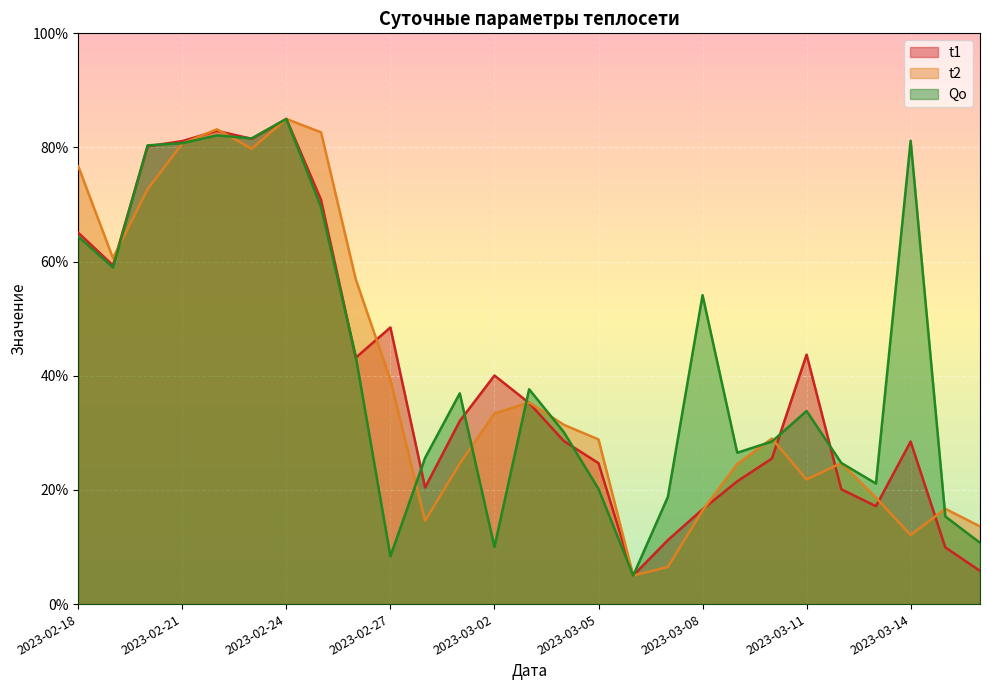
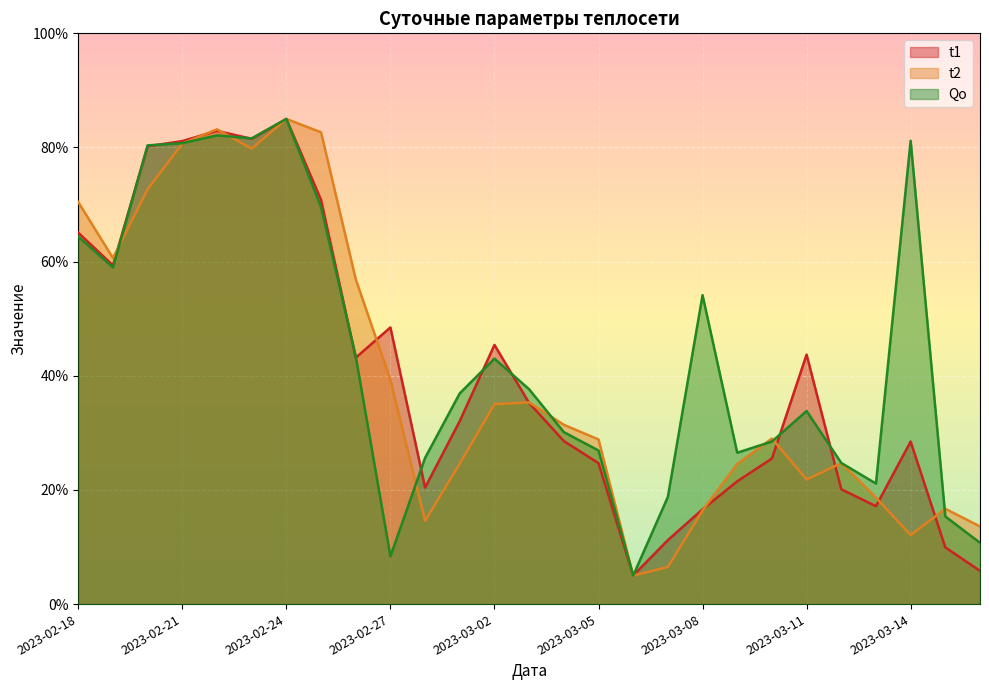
t2, 2023-02-18: 77% -> 70%
t1, 2023-03-02: 40% -> 45%
t2, 2023-03-02: 33% -> 35%
Qo, 2023-03-02: 10% -> 43%
Qo, 2023-03-05: 20% -> 27%
